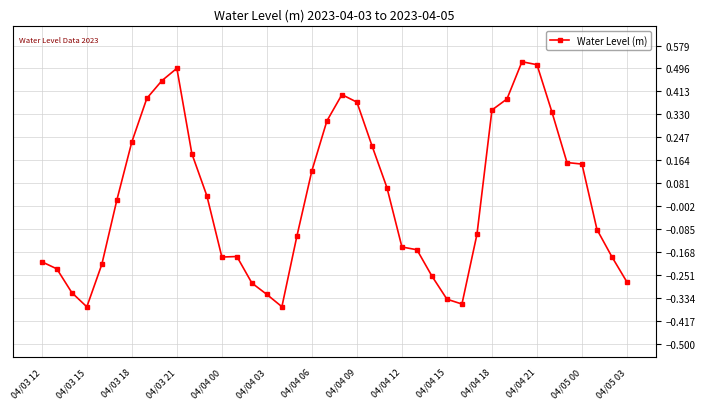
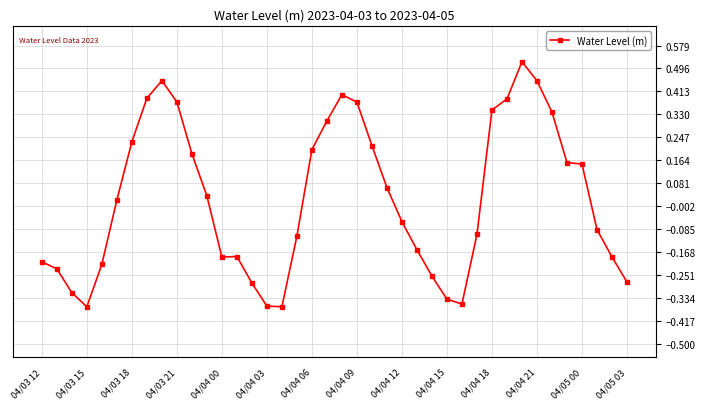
04/03 21: 0.50 -> 0.38
04/04 03: -0.32 -> -0.36
04/04 06: 0.13 -> 0.20
04/04 12: -0.15 -> -0.06
04/04 21: 0.51 -> 0.45
